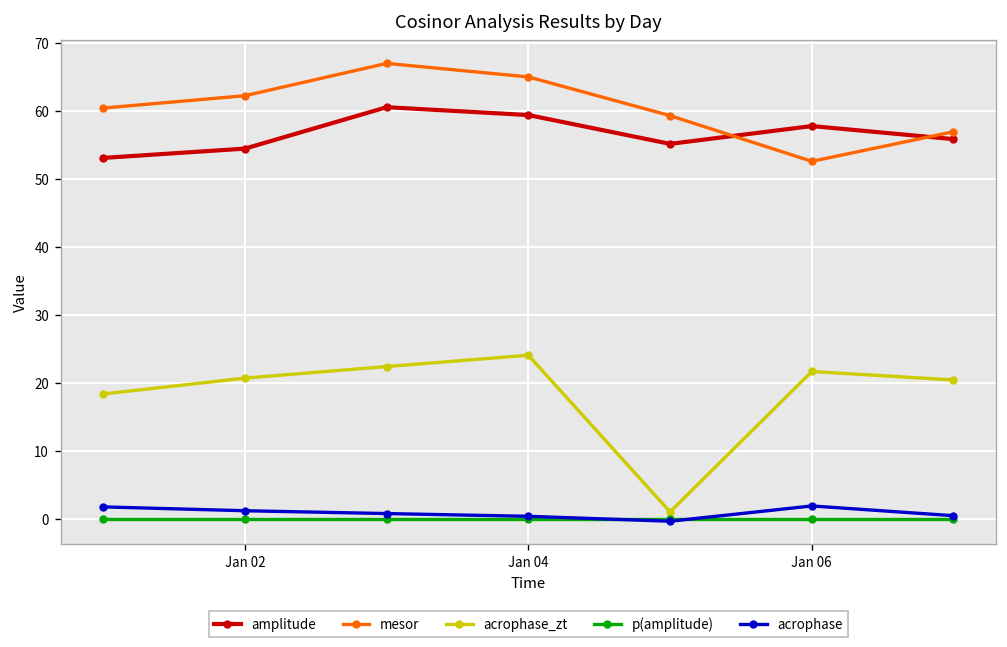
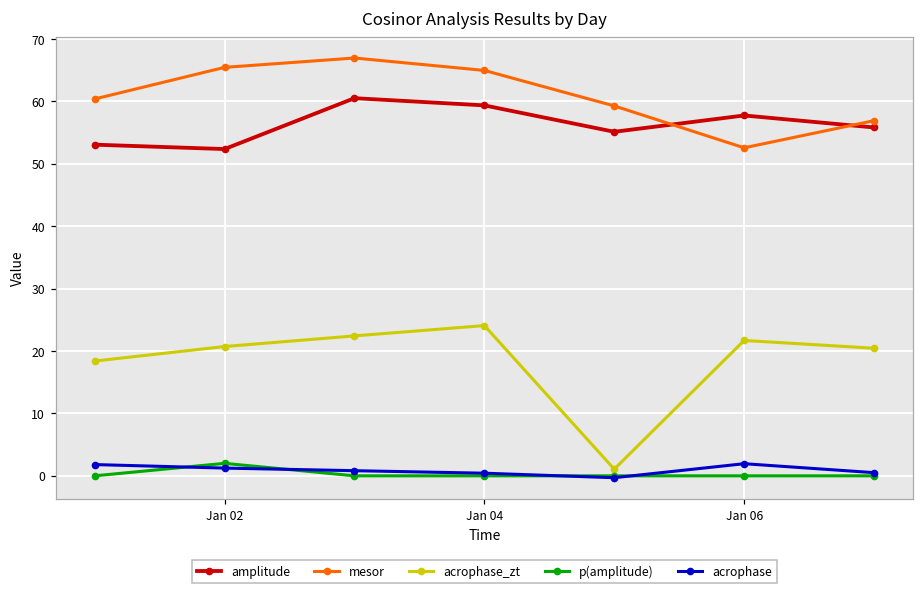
amplitude, Jan 02: 54 -> 52
mesor, Jan 02: 62 -> 65
p(amplitude), Jan 02: 0 -> 2
